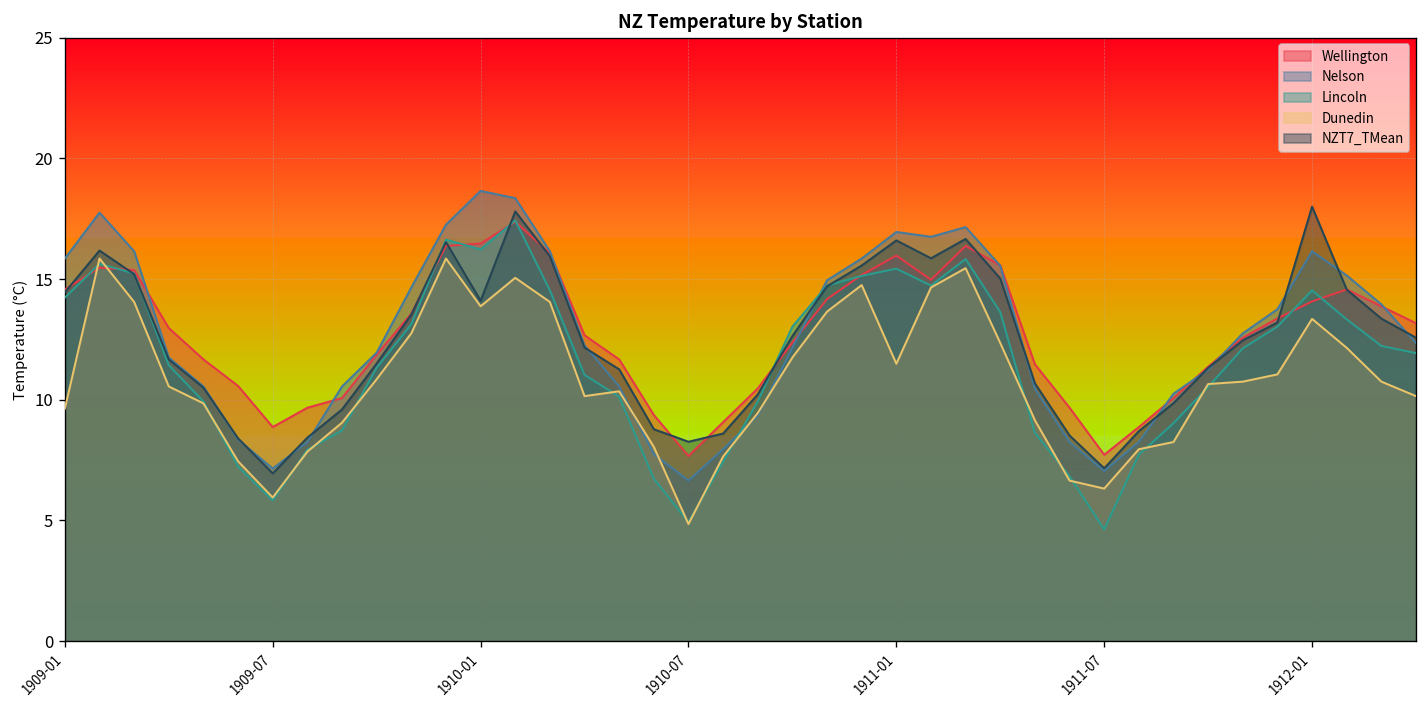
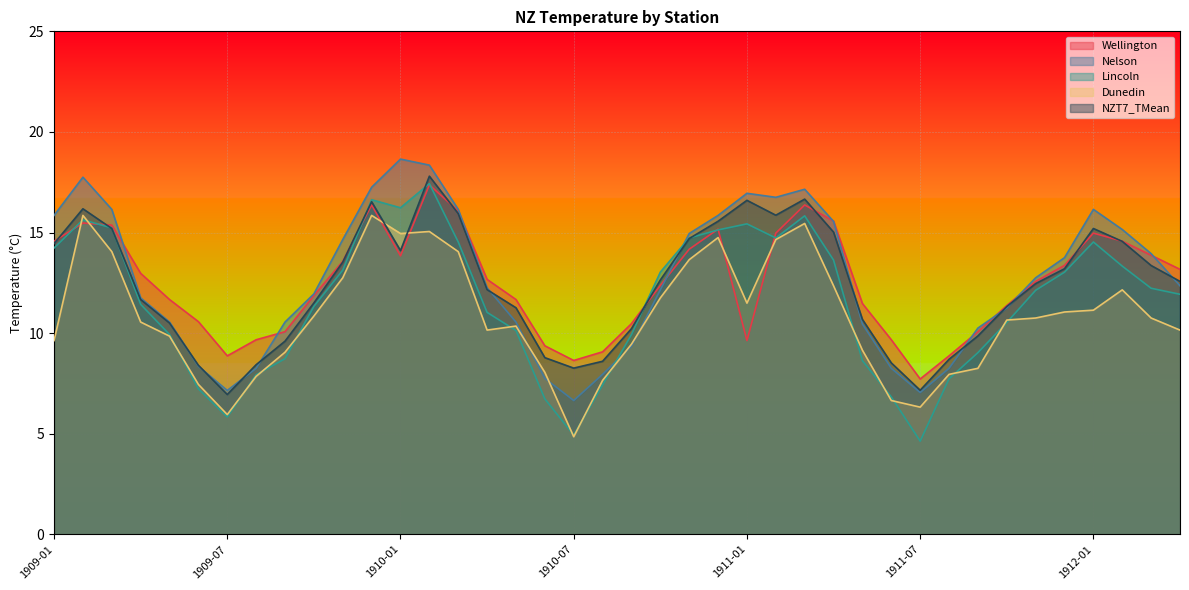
Wellington, 1910-01: 16.5 -> 13.8
Dunedin, 1910-01: 13.9 -> 15.0
Wellington, 1910-07: 7.7 -> 8.6
Wellington, 1911-01: 16.0 -> 9.6
Wellington, 1912-01: 14.1 -> 15.0
Dunedin, 1912-01: 13.4 -> 11.1
NZT7_TMean, 1912-01: 18.0 -> 15.2
